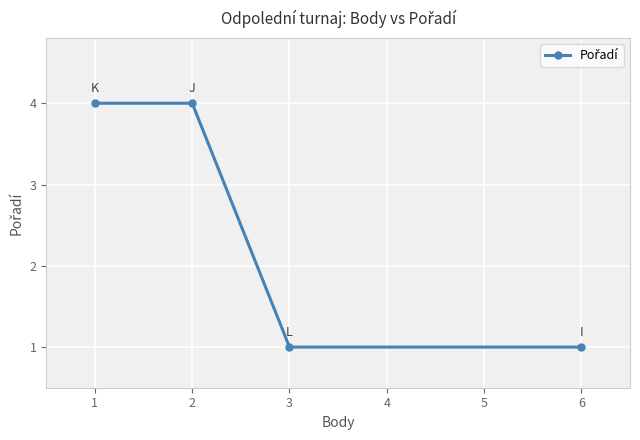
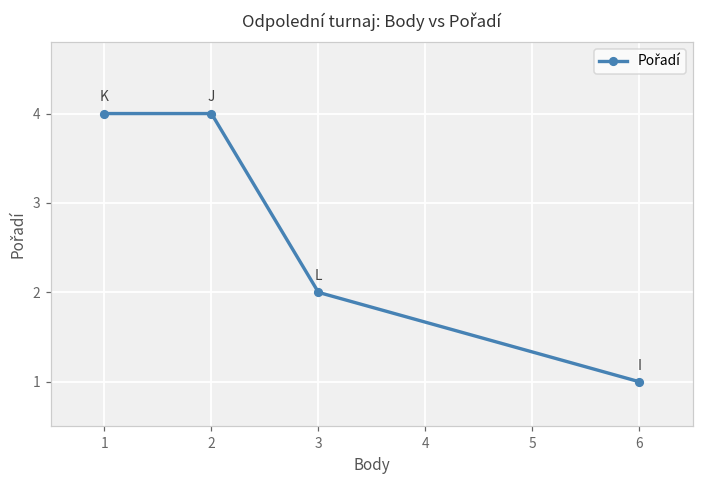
3: 1 -> 2
